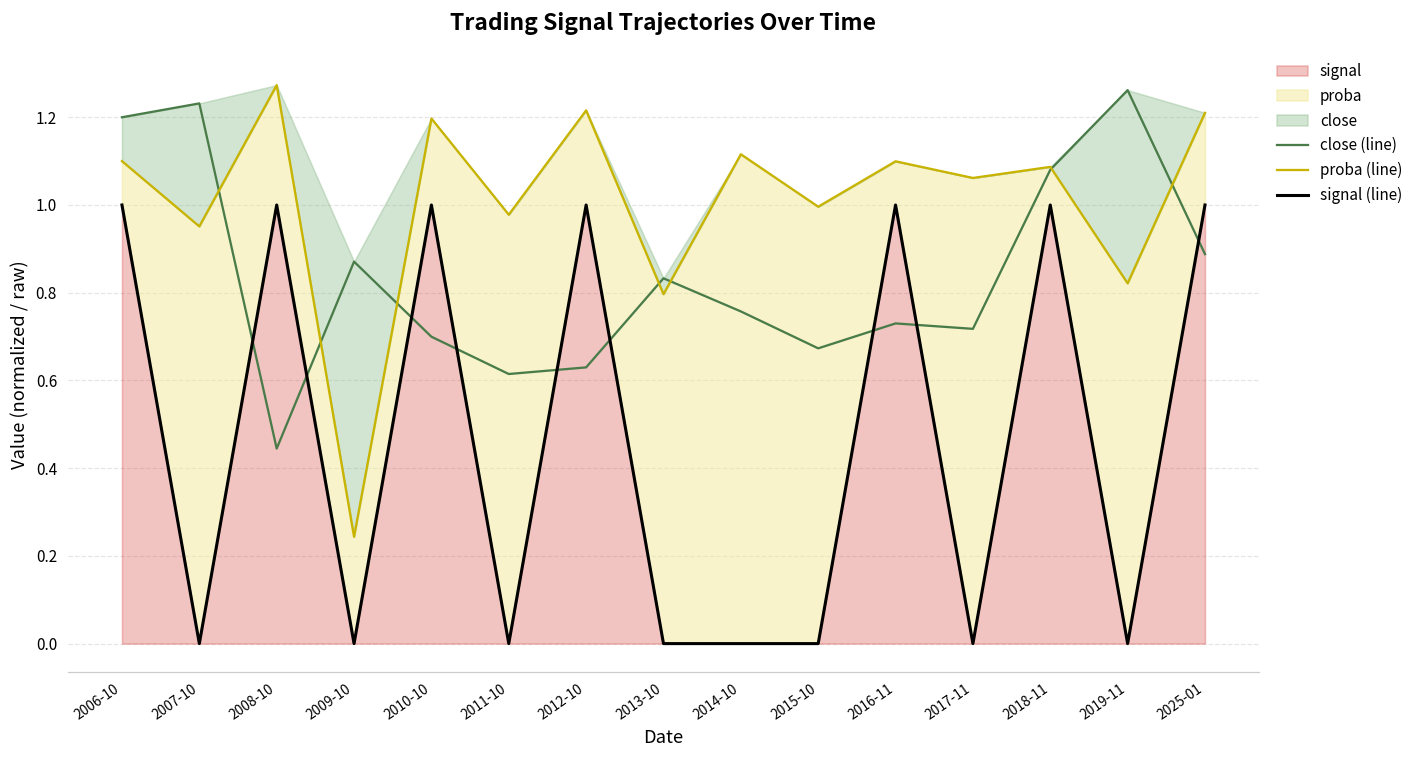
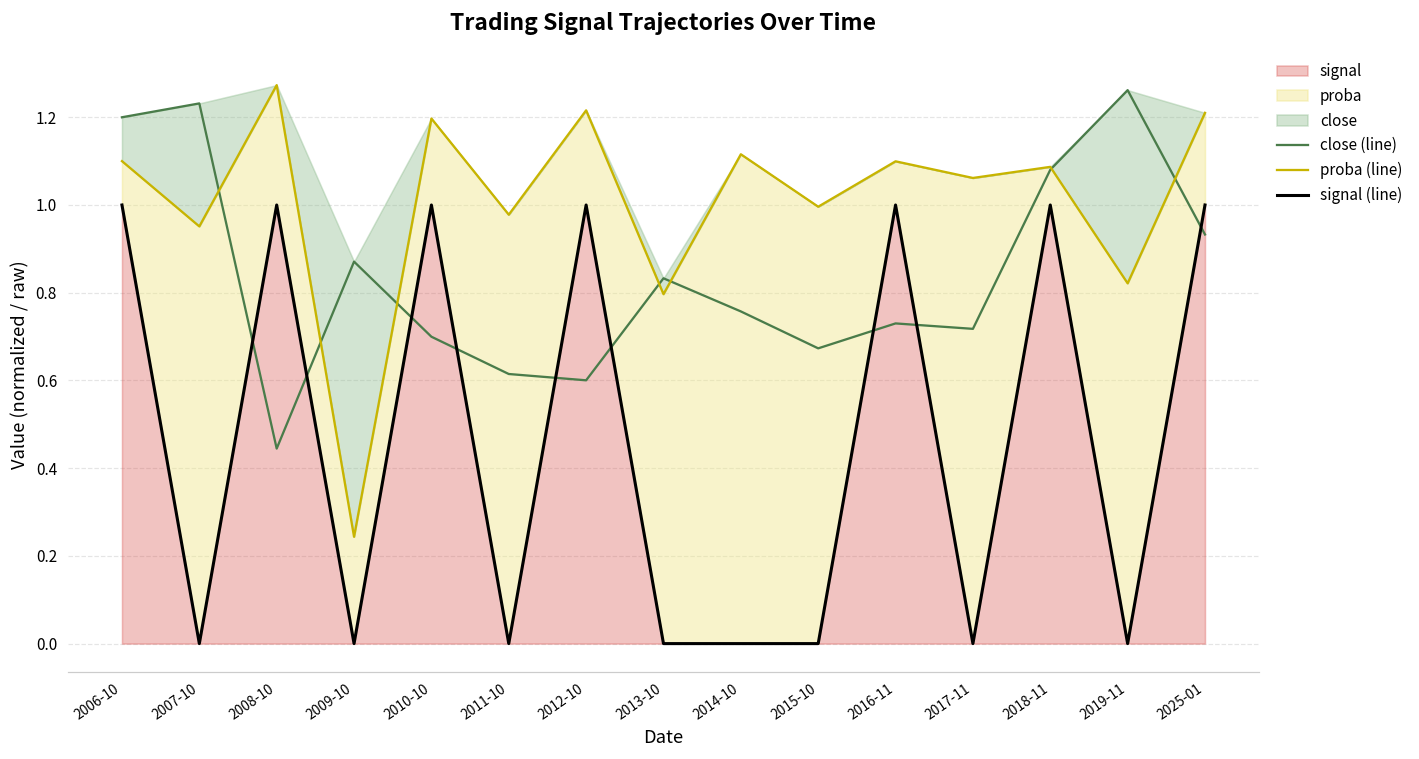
close (line), 2012-10: 0.63 -> 0.60
close (line), 2025-01: 0.89 -> 0.93
